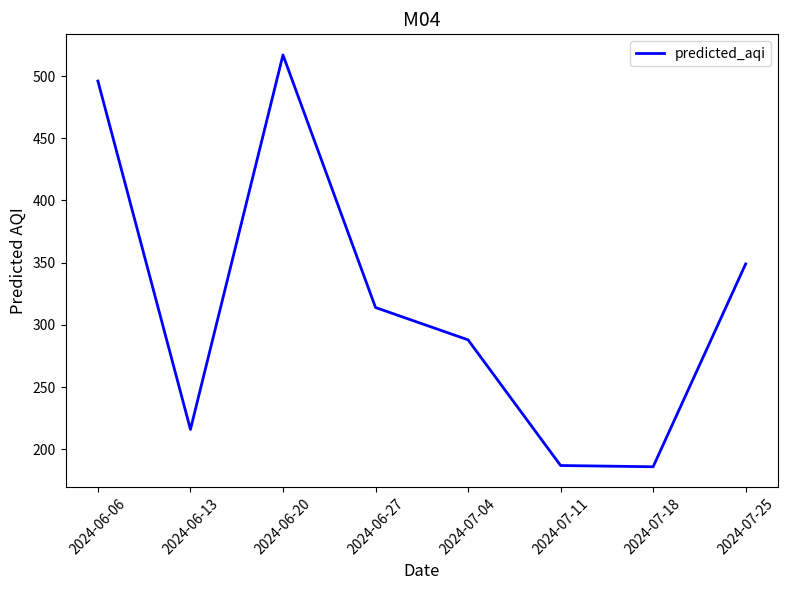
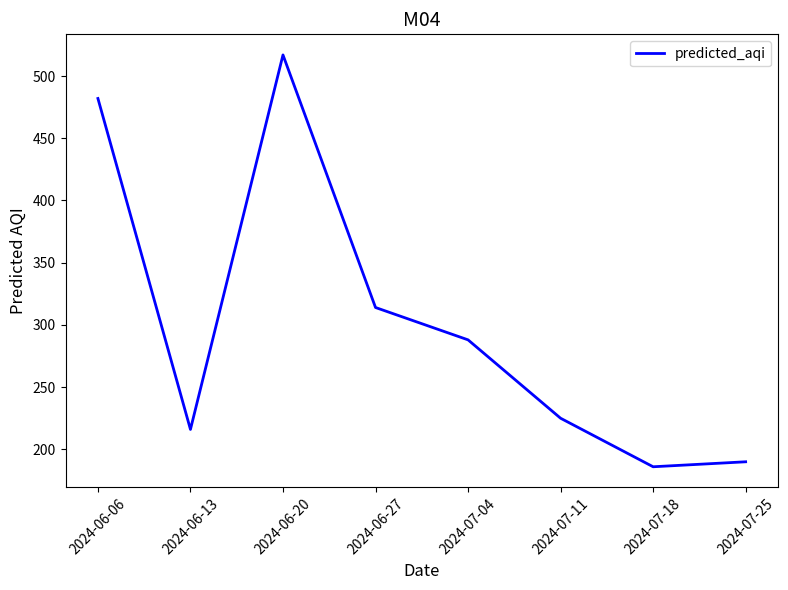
2024-06-06: 496 -> 482
2024-07-11: 187 -> 225
2024-07-25: 349 -> 190
